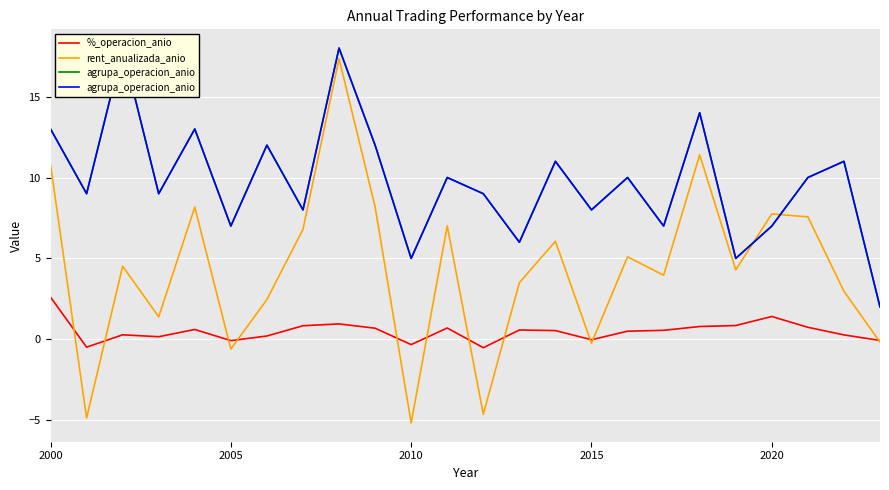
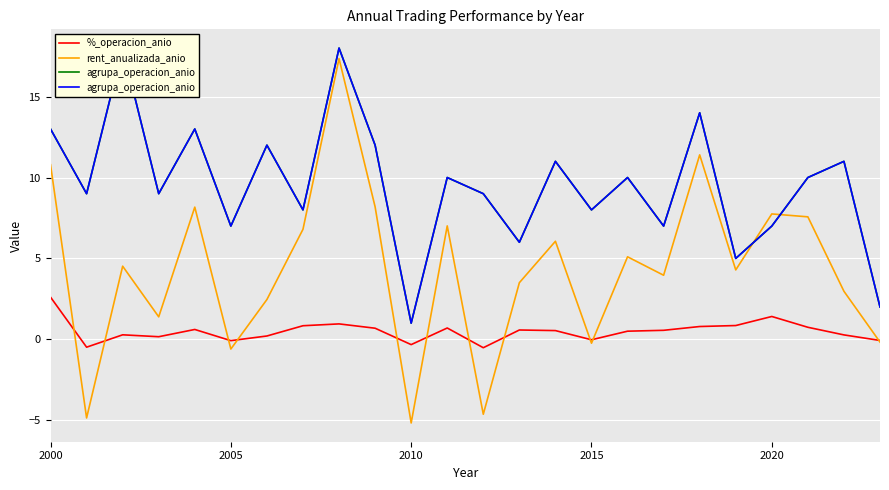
agrupa_operacion_anio, 2010: 5 -> 1
